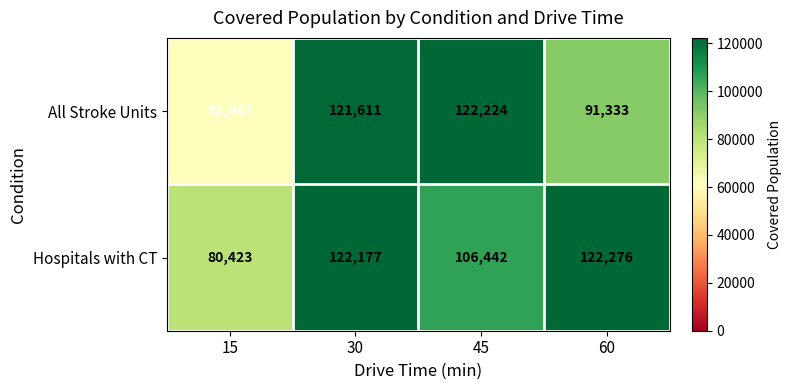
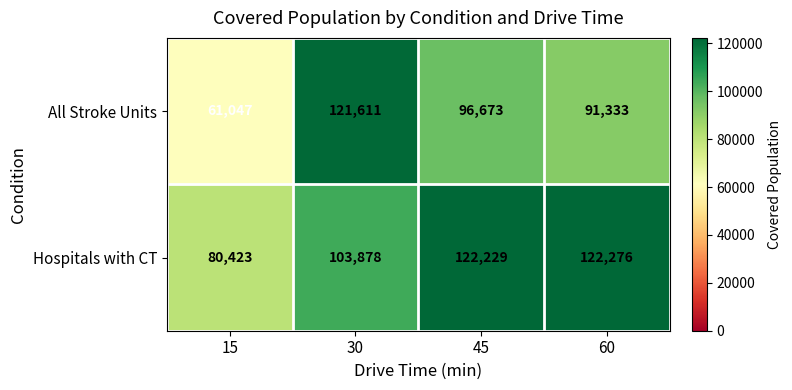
All Stroke Units, 45: 122,224 -> 96,673
Hospitals with CT, 30: 122,177 -> 103,878
Hospitals with CT, 45: 106,442 -> 122,229
